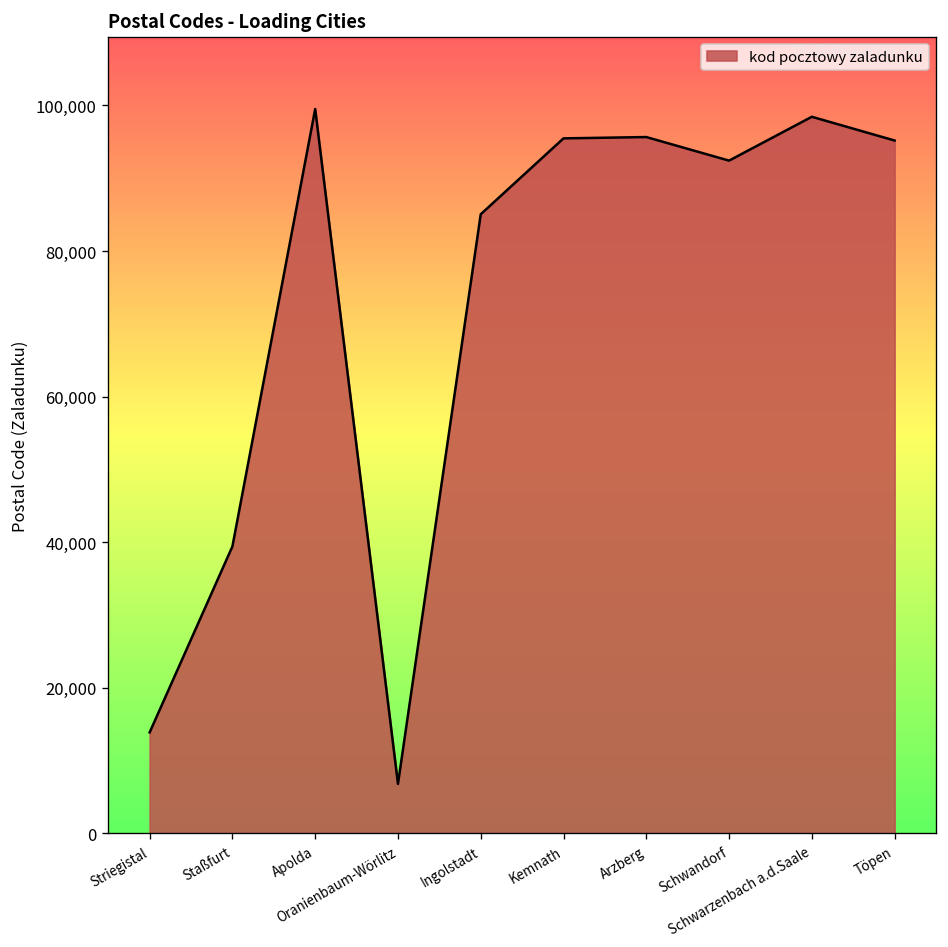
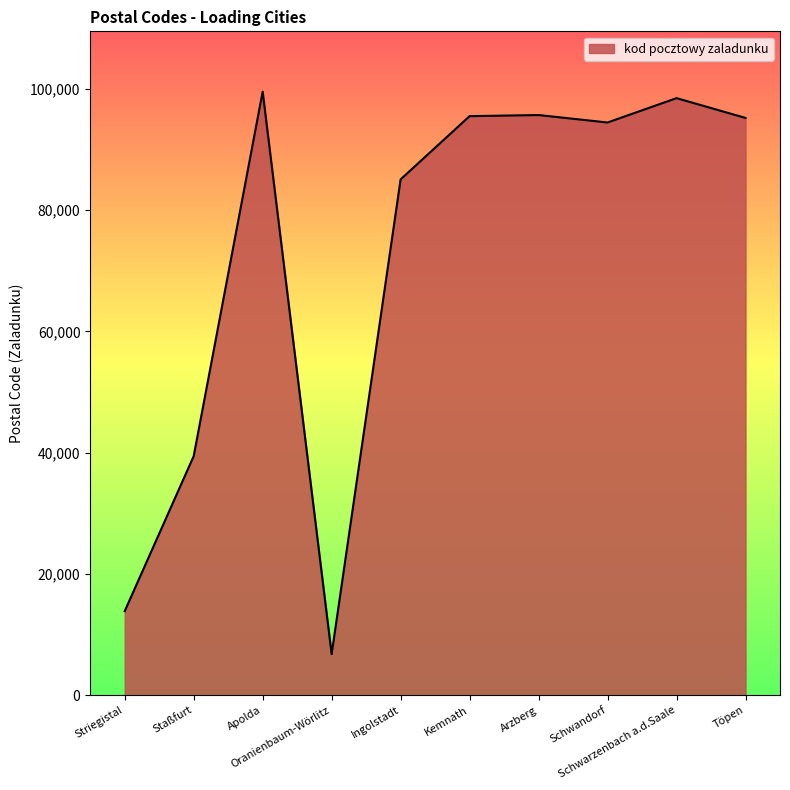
Schwandorf: 92,000 -> 94,000
